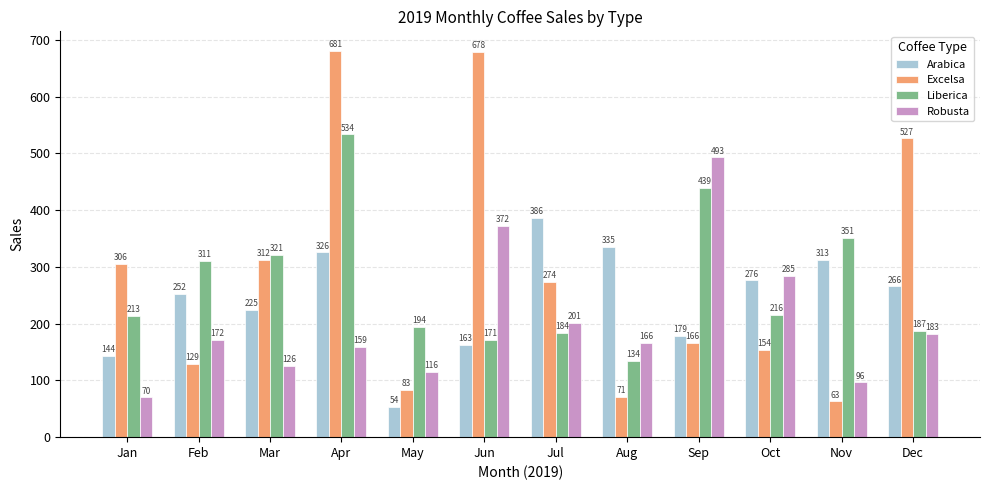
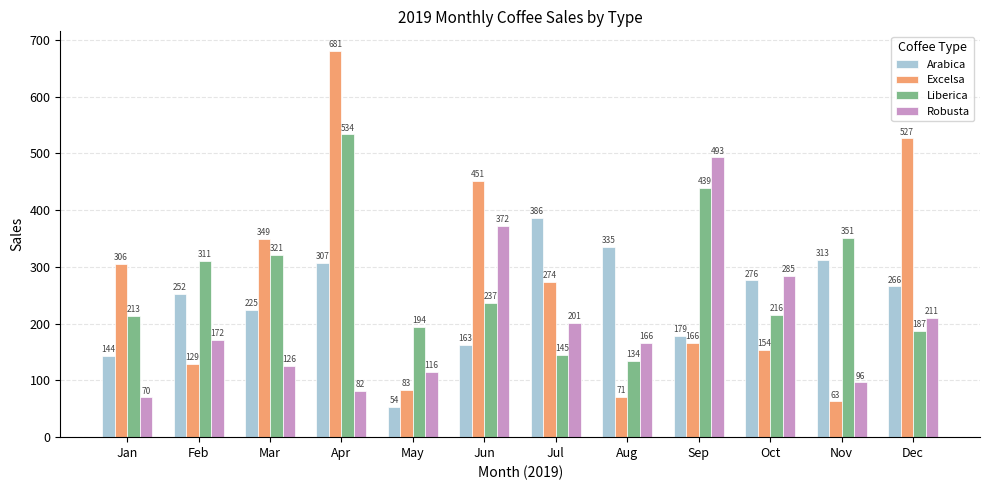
Excelsa, Mar: 312 -> 349
Arabica, Apr: 326 -> 307
Robusta, Apr: 159 -> 82
Excelsa, Jun: 678 -> 451
Liberica, Jun: 171 -> 237
Liberica, Jul: 184 -> 145
Robusta, Dec: 183 -> 211
